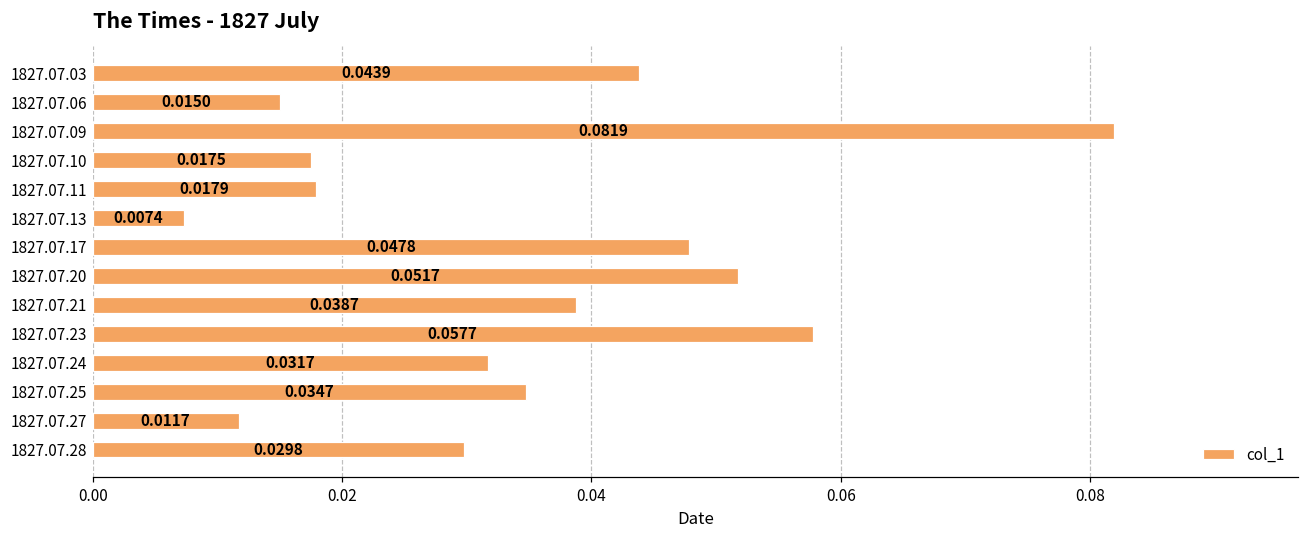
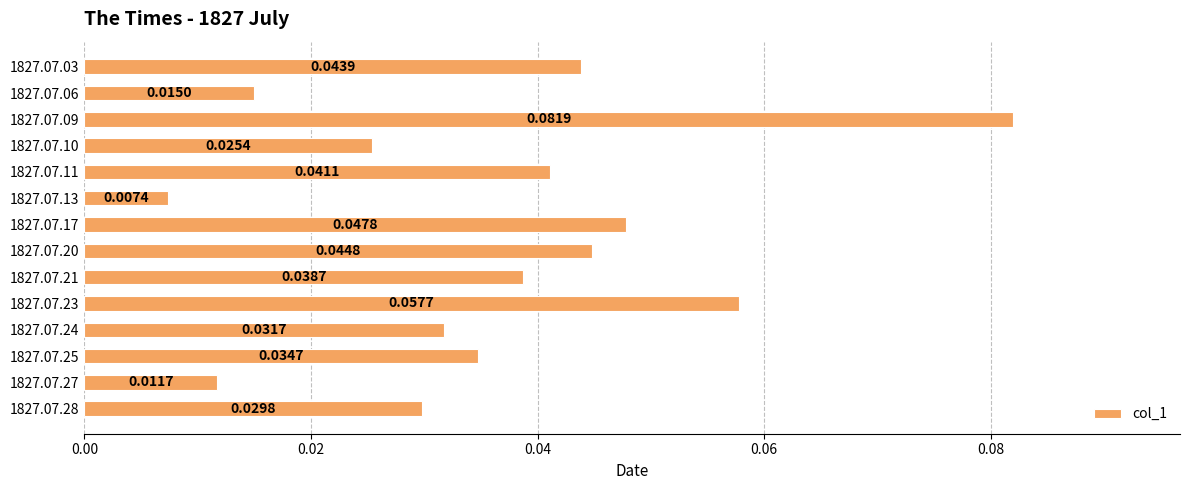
1827.07.10: 0.0175 -> 0.0254
1827.07.11: 0.0179 -> 0.0411
1827.07.20: 0.0517 -> 0.0448
